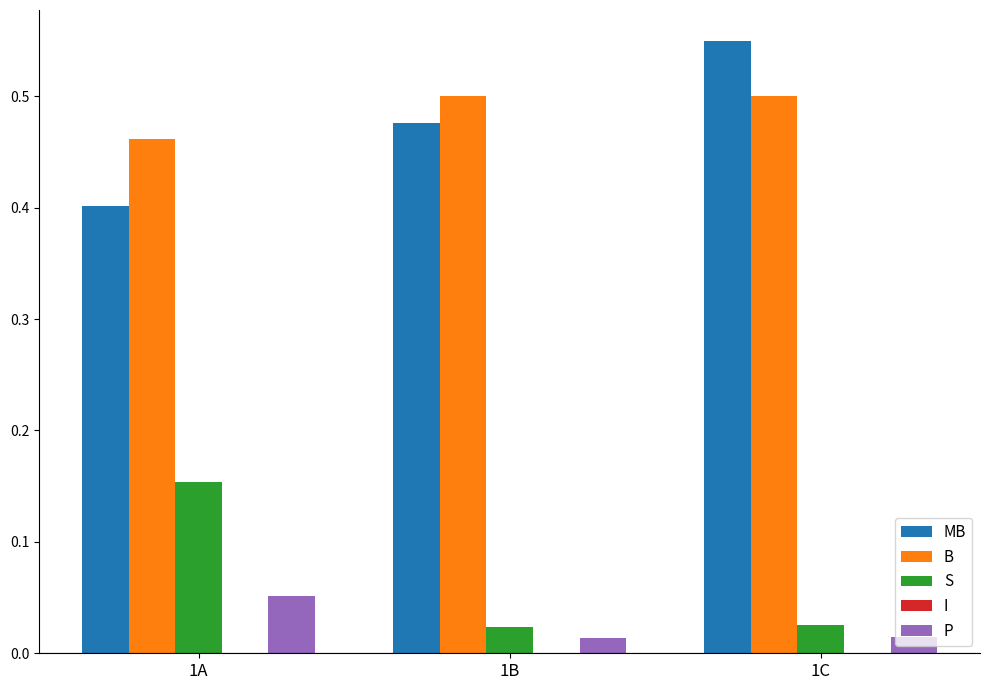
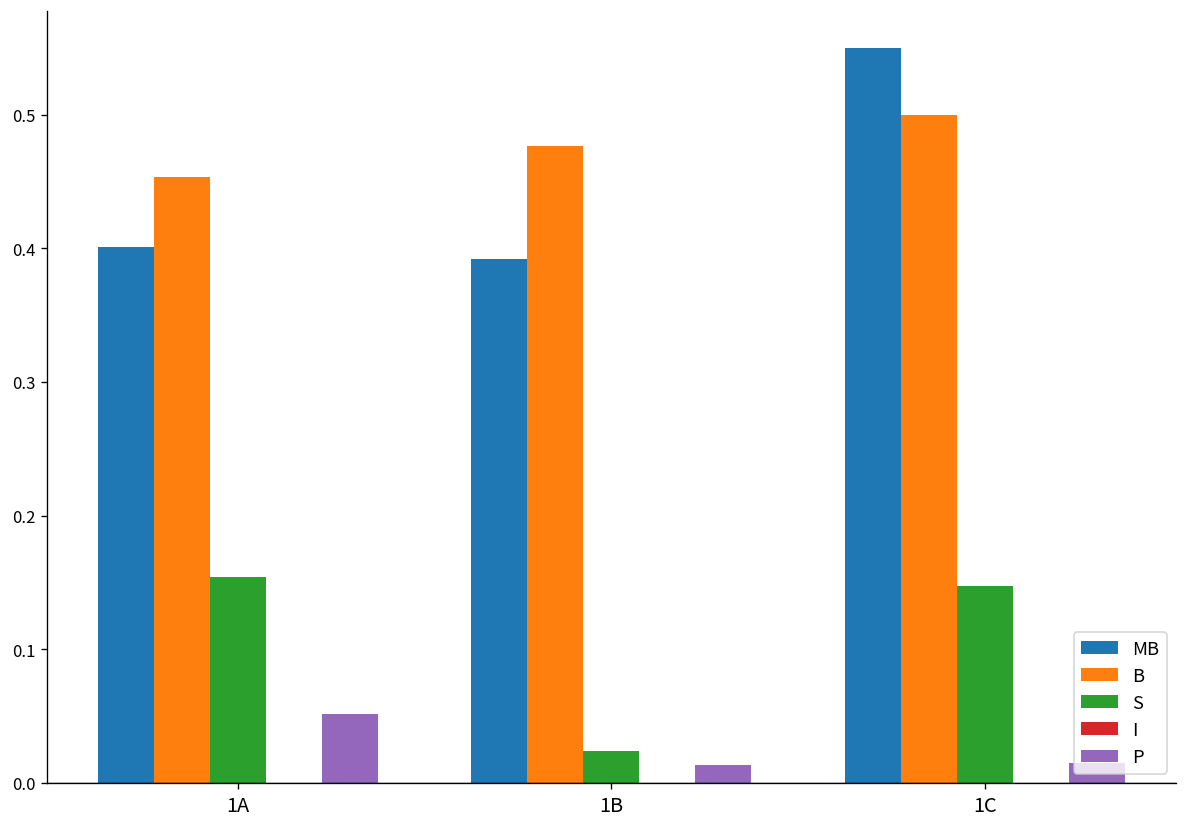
B, 1A: 0.462 -> 0.453
MB, 1B: 0.476 -> 0.392
B, 1B: 0.500 -> 0.476
S, 1C: 0.025 -> 0.147
